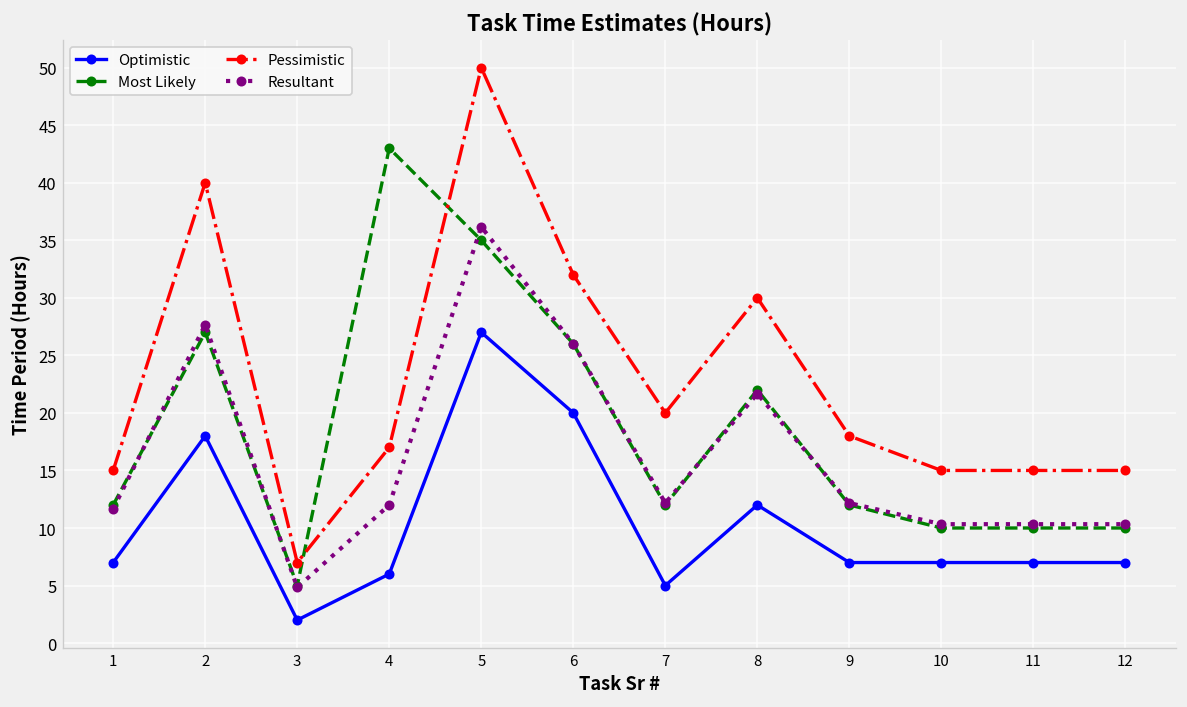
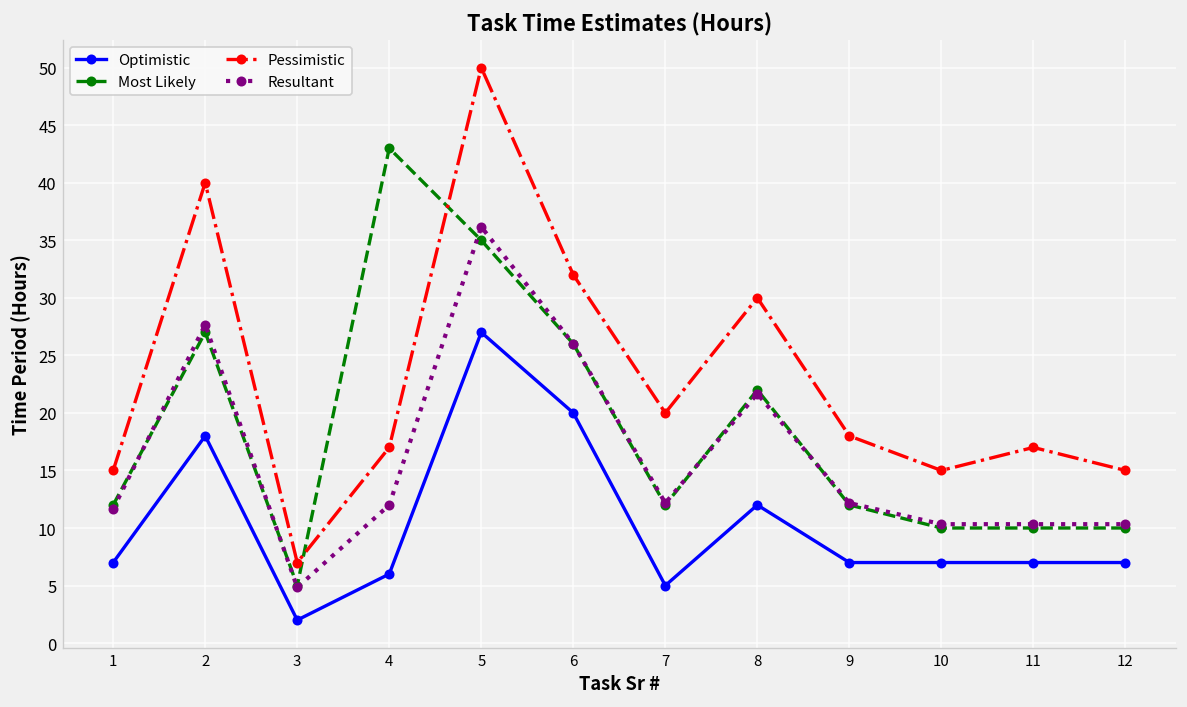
Pessimistic, 11: 15 -> 17
